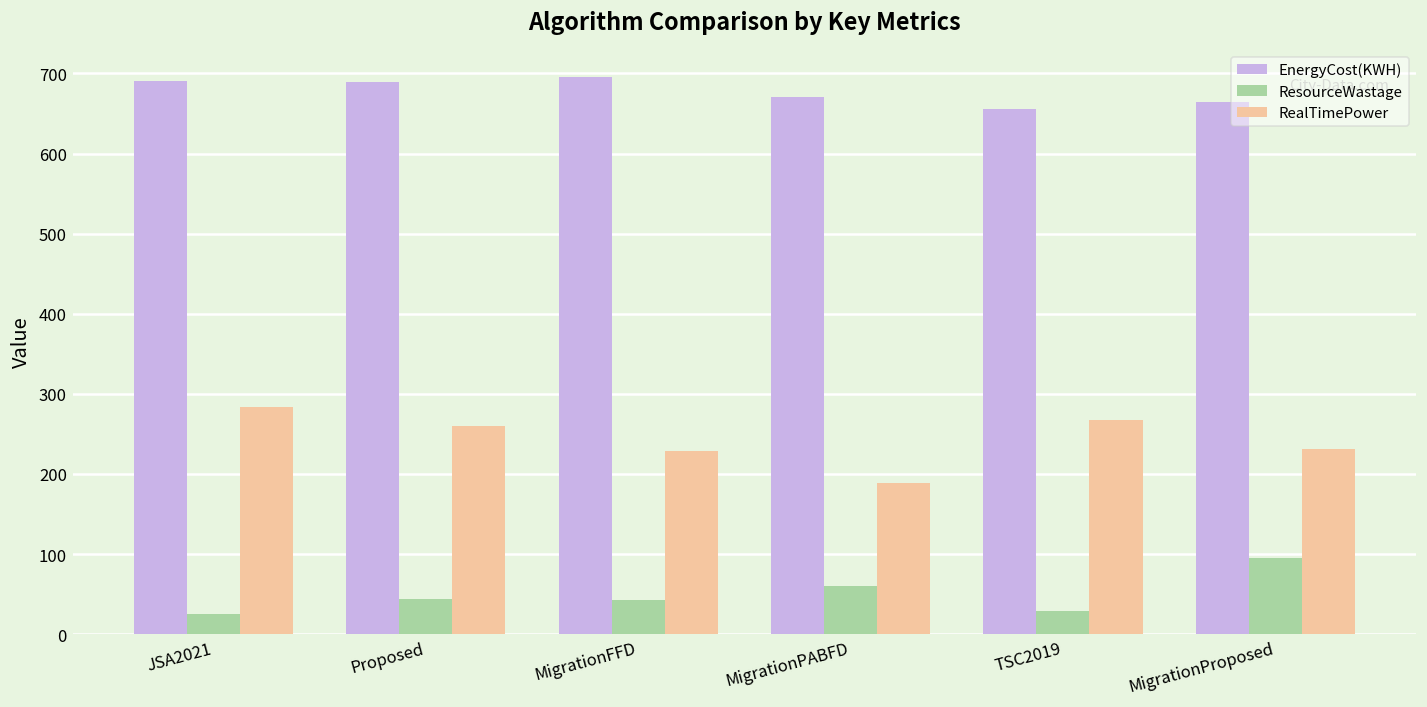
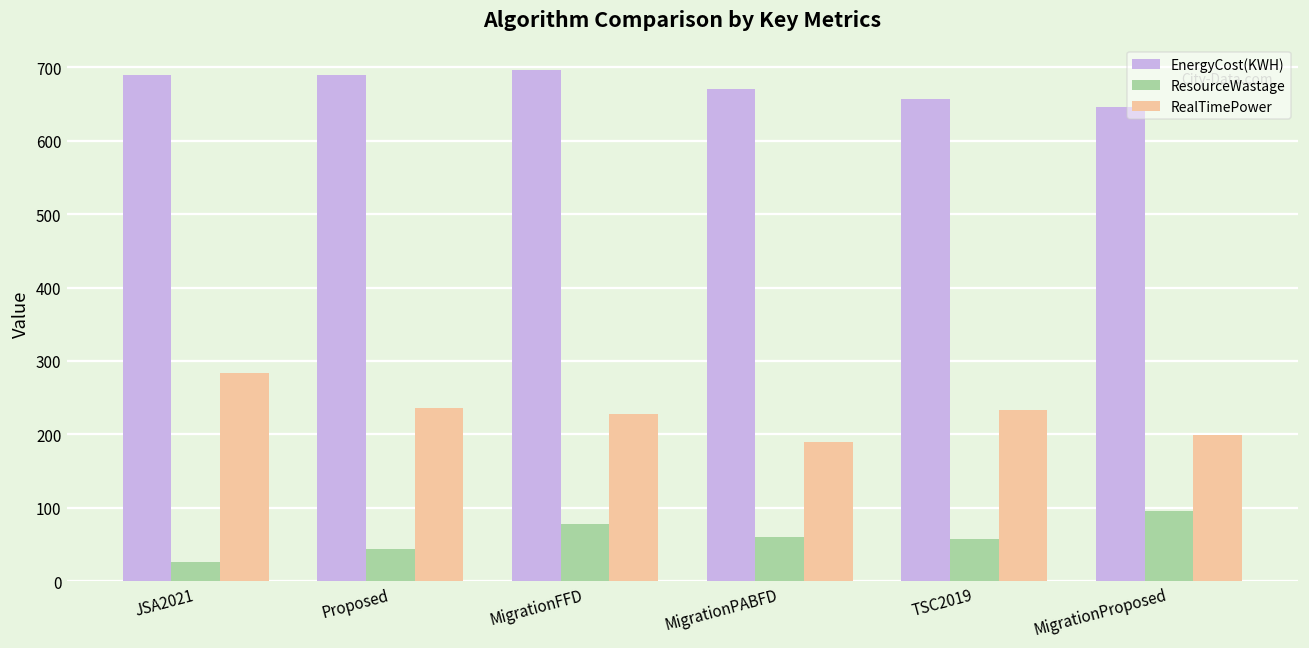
RealTimePower, Proposed: 260 -> 240
ResourceWastage, MigrationFFD: 40 -> 80
ResourceWastage, TSC2019: 30 -> 60
RealTimePower, TSC2019: 270 -> 230
EnergyCost(KWH), MigrationProposed: 660 -> 650
RealTimePower, MigrationProposed: 230 -> 200
